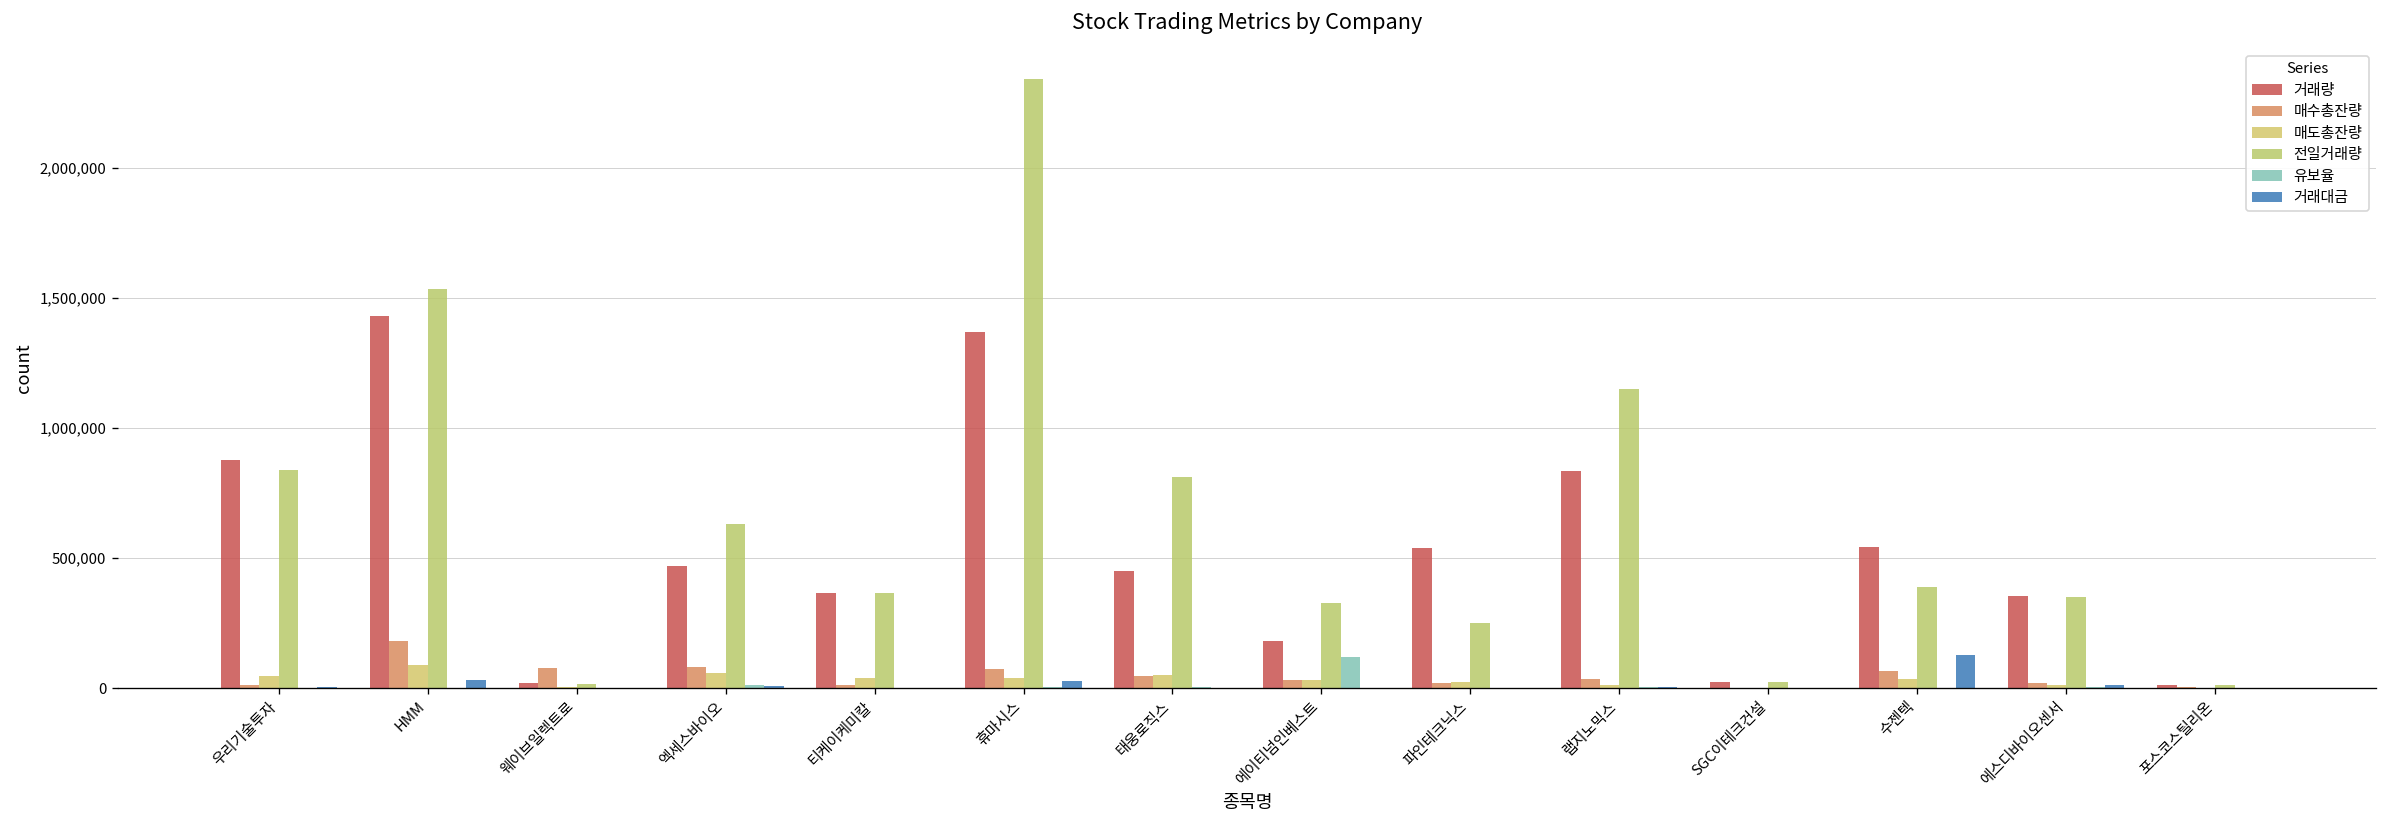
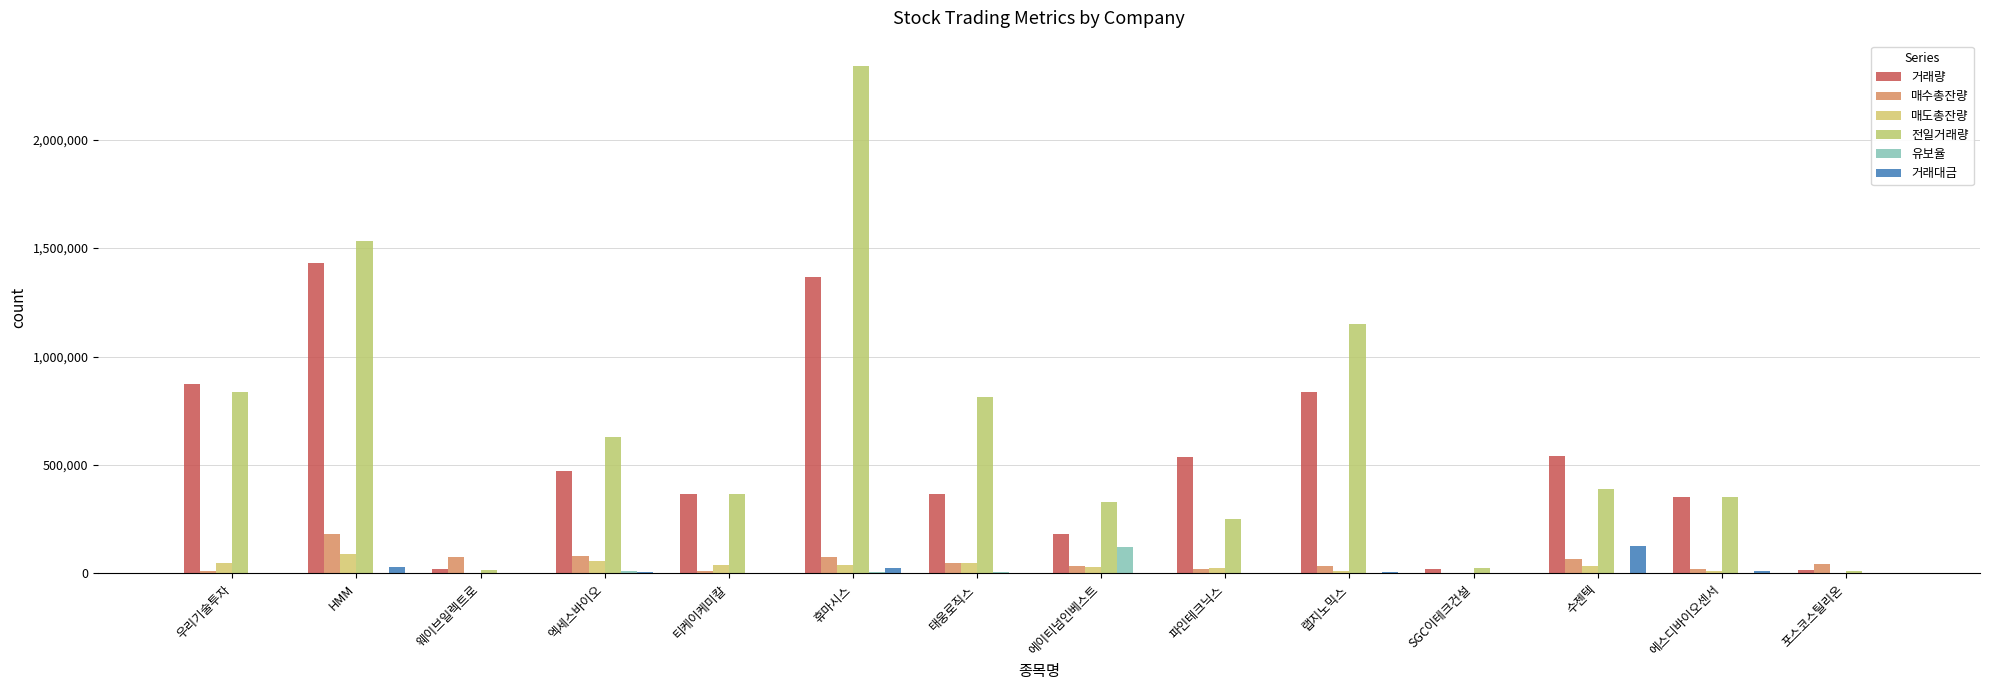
거래량, 태웅로직스: 450,000 -> 360,000
매수총잔량, 포스코스틸리온: 0 -> 50,000
